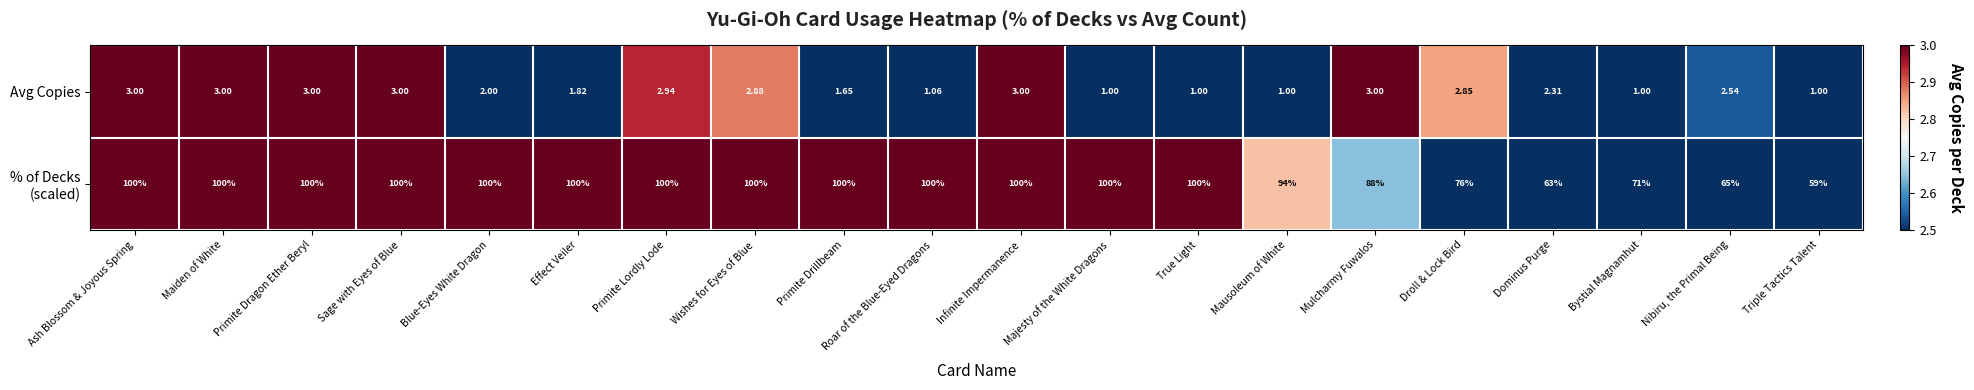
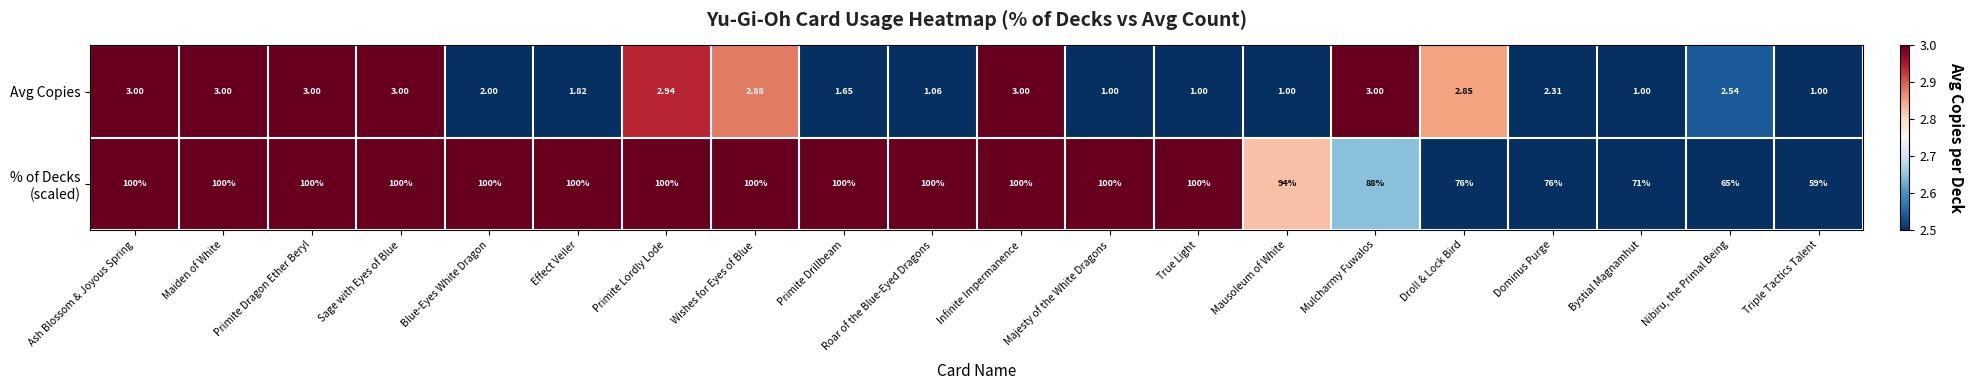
% of Decks (scaled), Dominus Purge: 63% -> 76%
